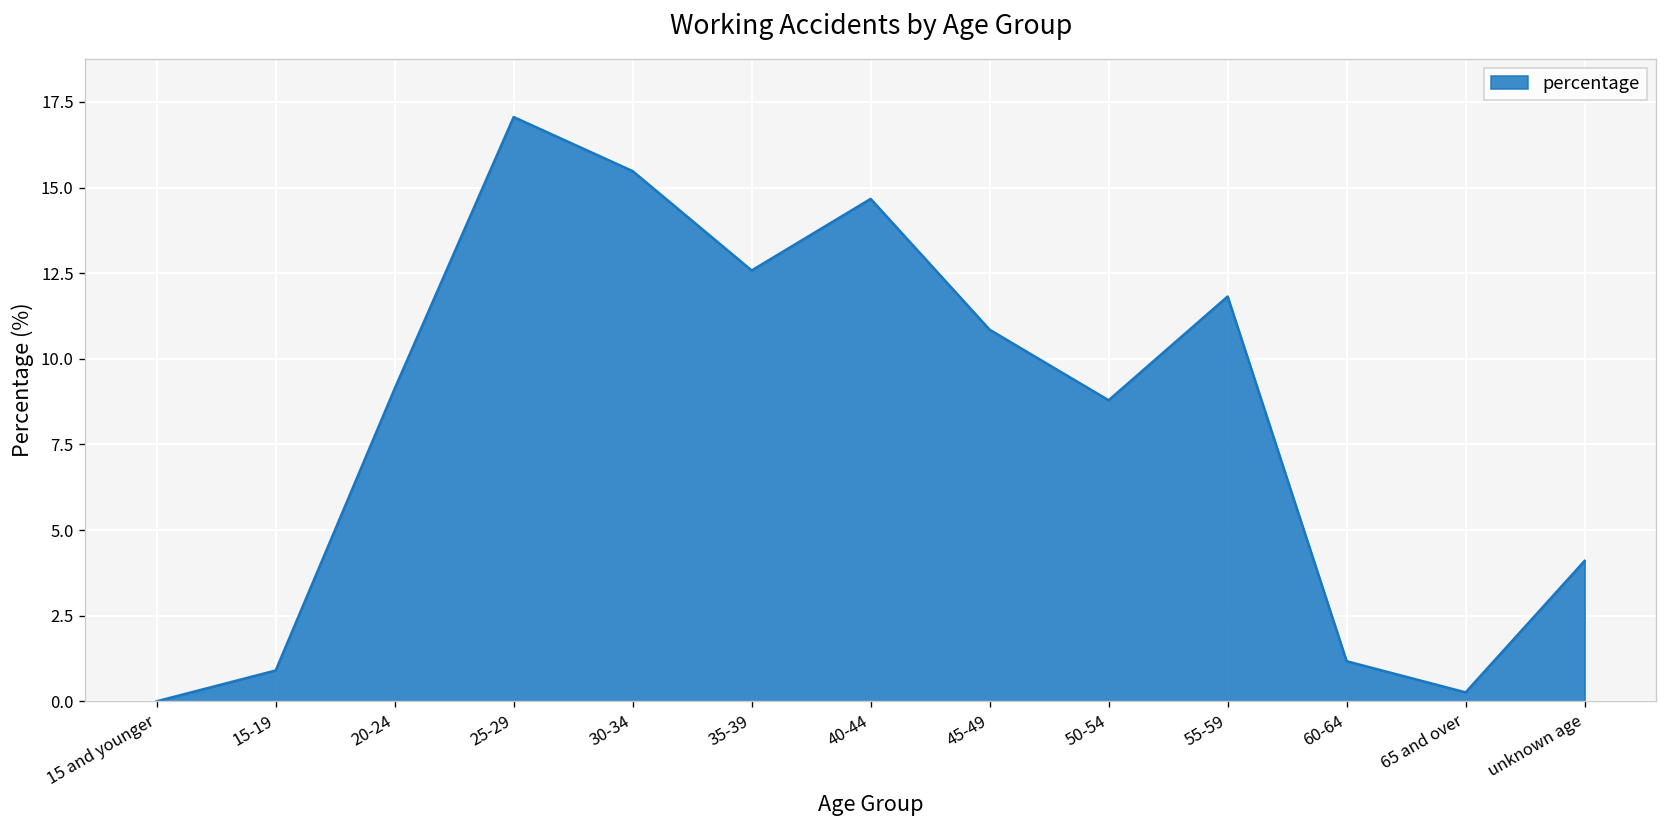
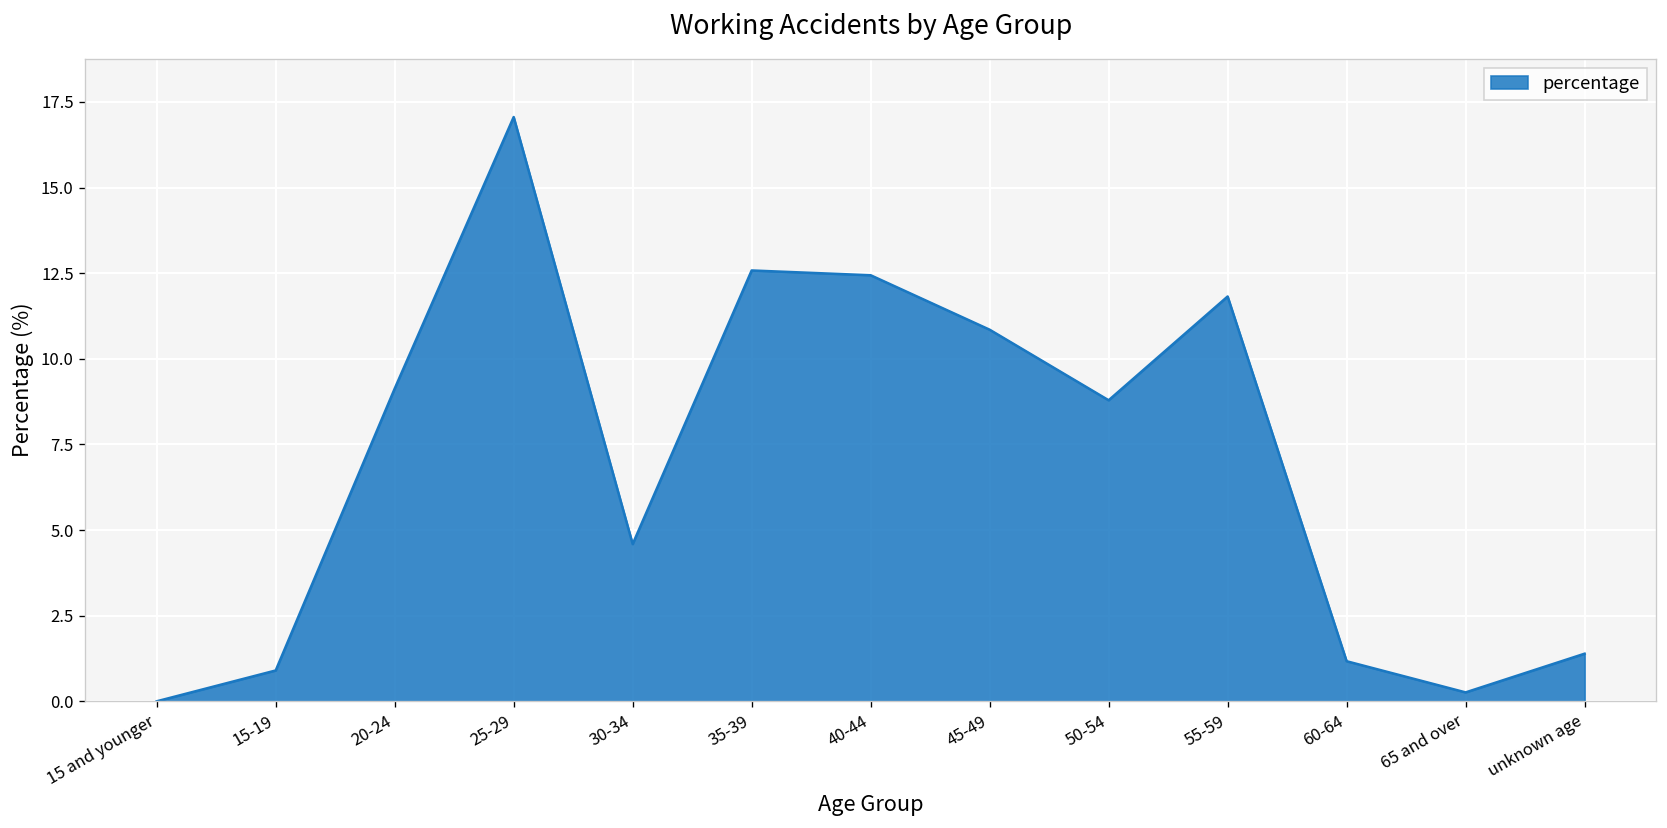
30-34: 15.5 -> 4.6
40-44: 14.7 -> 12.4
unknown age: 4.1 -> 1.4
